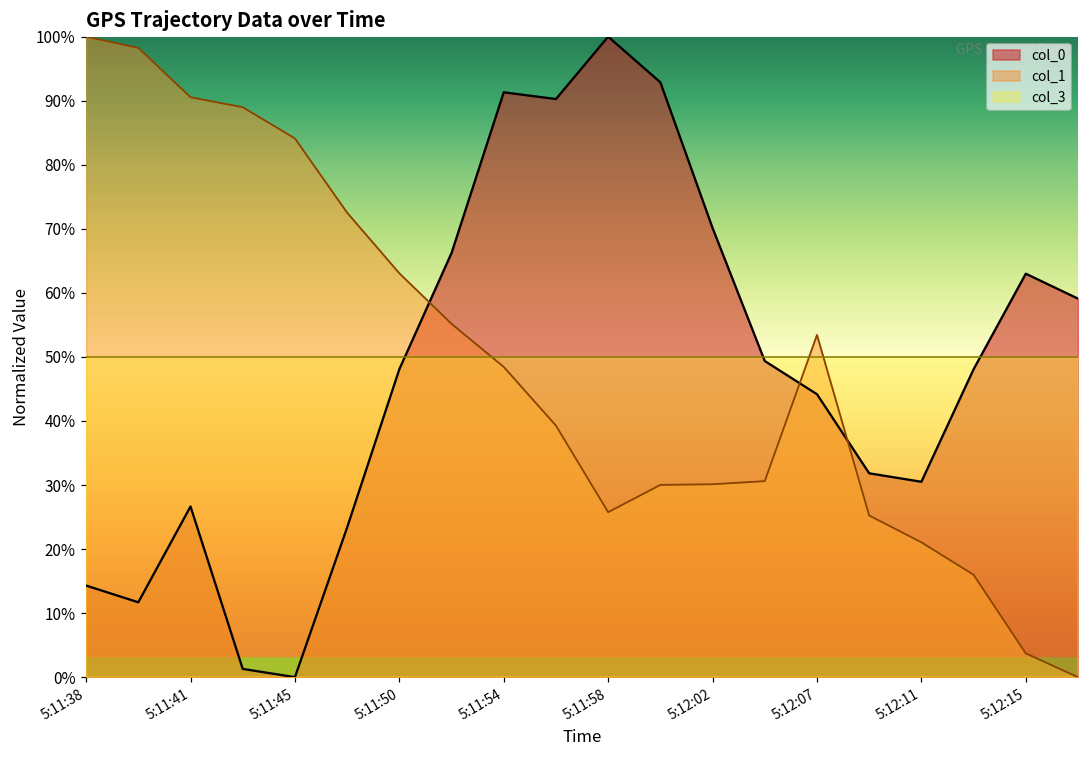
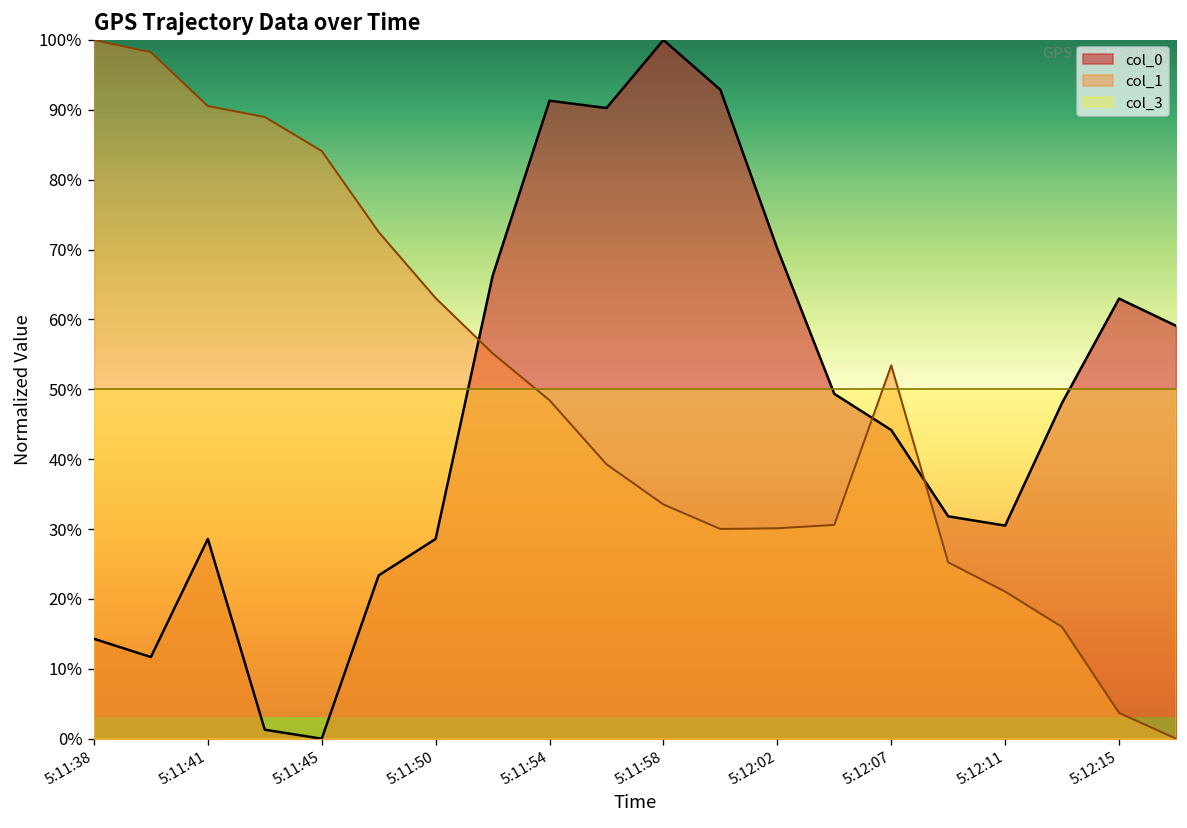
col_0, 5:11:41: 27% -> 29%
col_0, 5:11:50: 48% -> 29%
col_1, 5:11:58: 26% -> 34%
